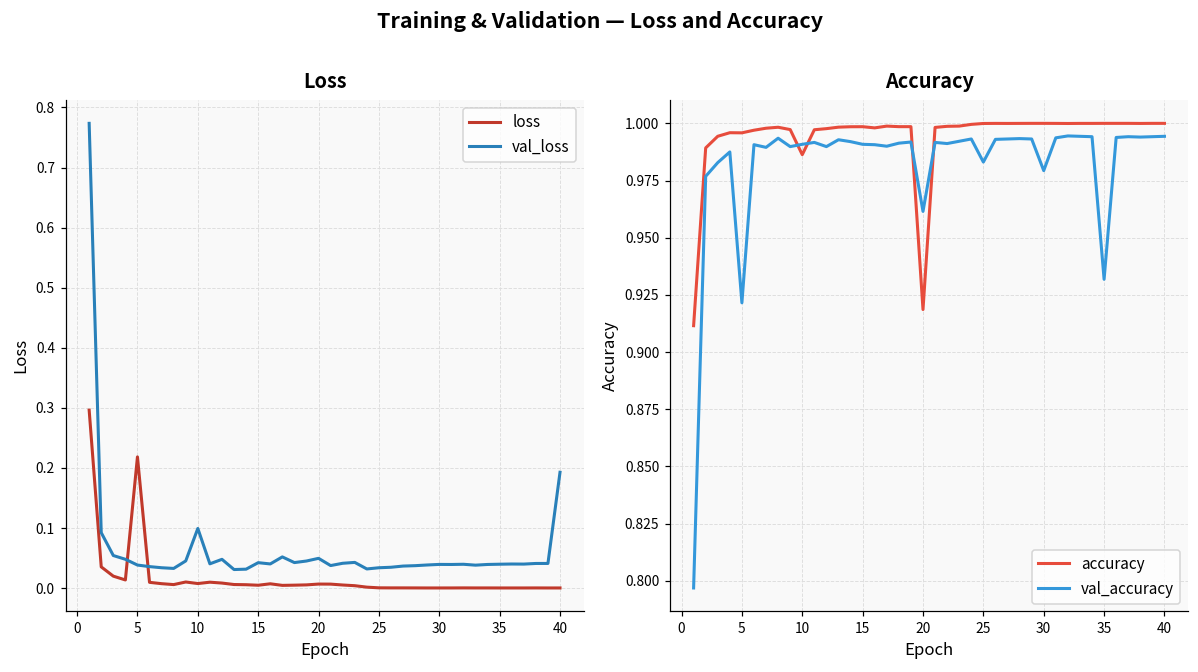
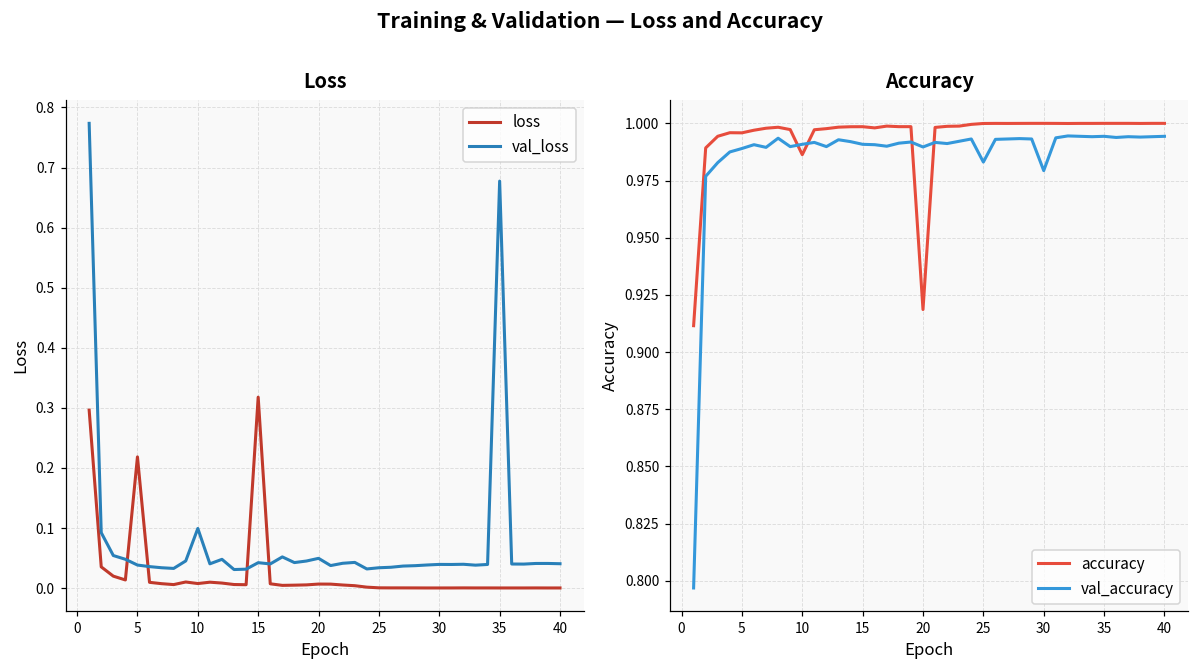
Loss, loss, 15: 0.00 -> 0.32
Loss, val_loss, 35: 0.04 -> 0.68
Loss, val_loss, 40: 0.19 -> 0.04
Accuracy, val_accuracy, 5: 0.922 -> 0.989
Accuracy, val_accuracy, 20: 0.961 -> 0.990
Accuracy, val_accuracy, 35: 0.932 -> 0.994
